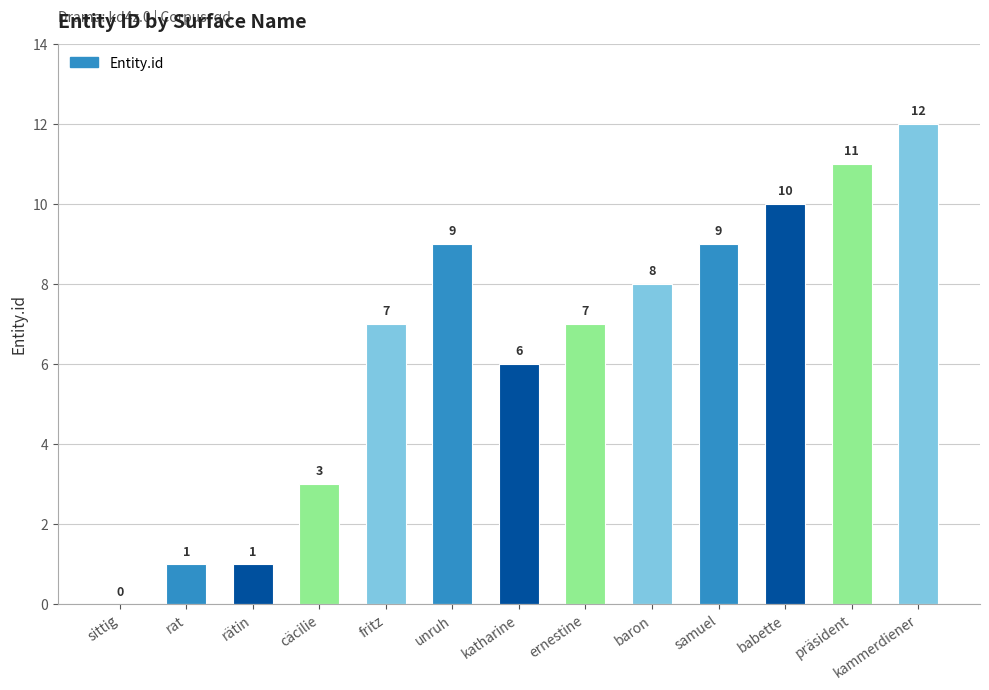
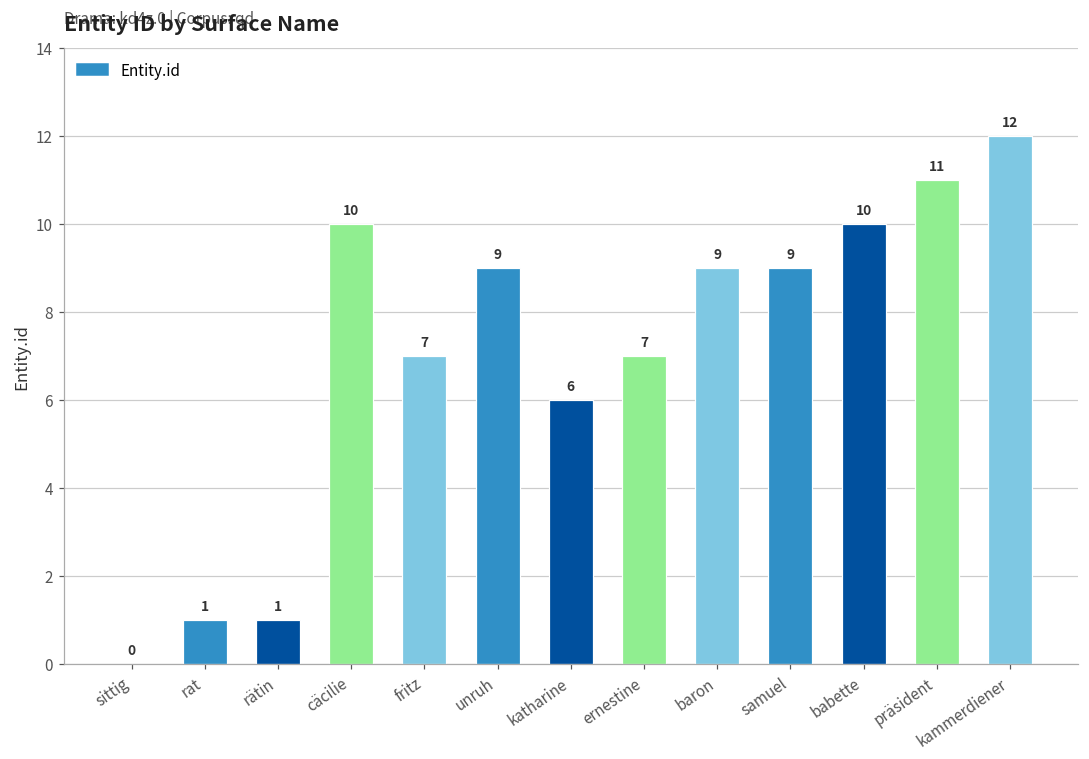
cäcilie: 3 -> 10
baron: 8 -> 9
